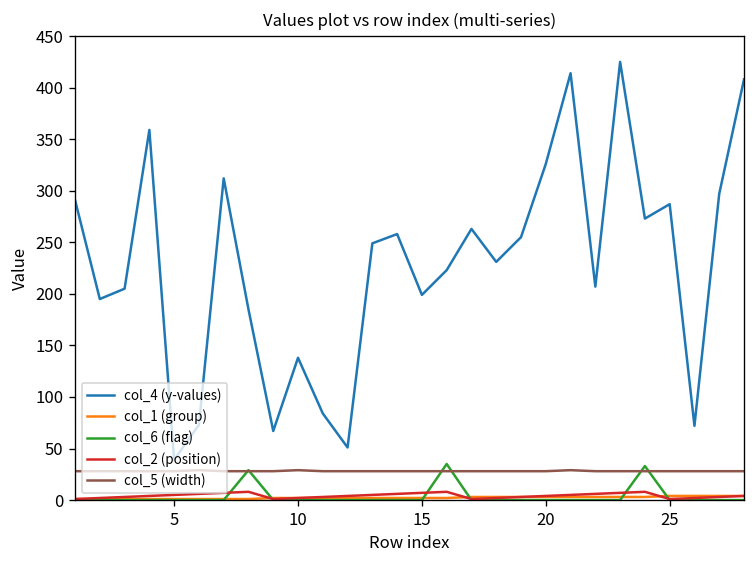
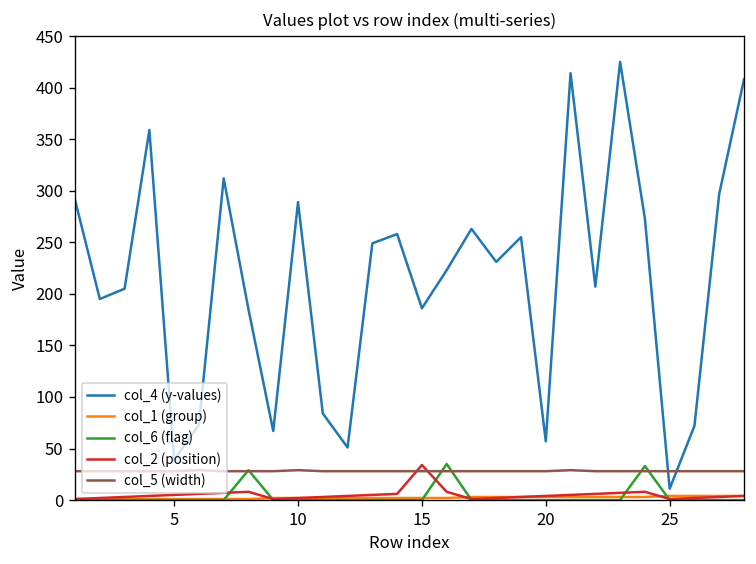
col_4 (y-values), 10: 140 -> 290
col_4 (y-values), 15: 200 -> 190
col_2 (position), 15: 10 -> 30
col_4 (y-values), 20: 330 -> 60
col_4 (y-values), 25: 290 -> 10
